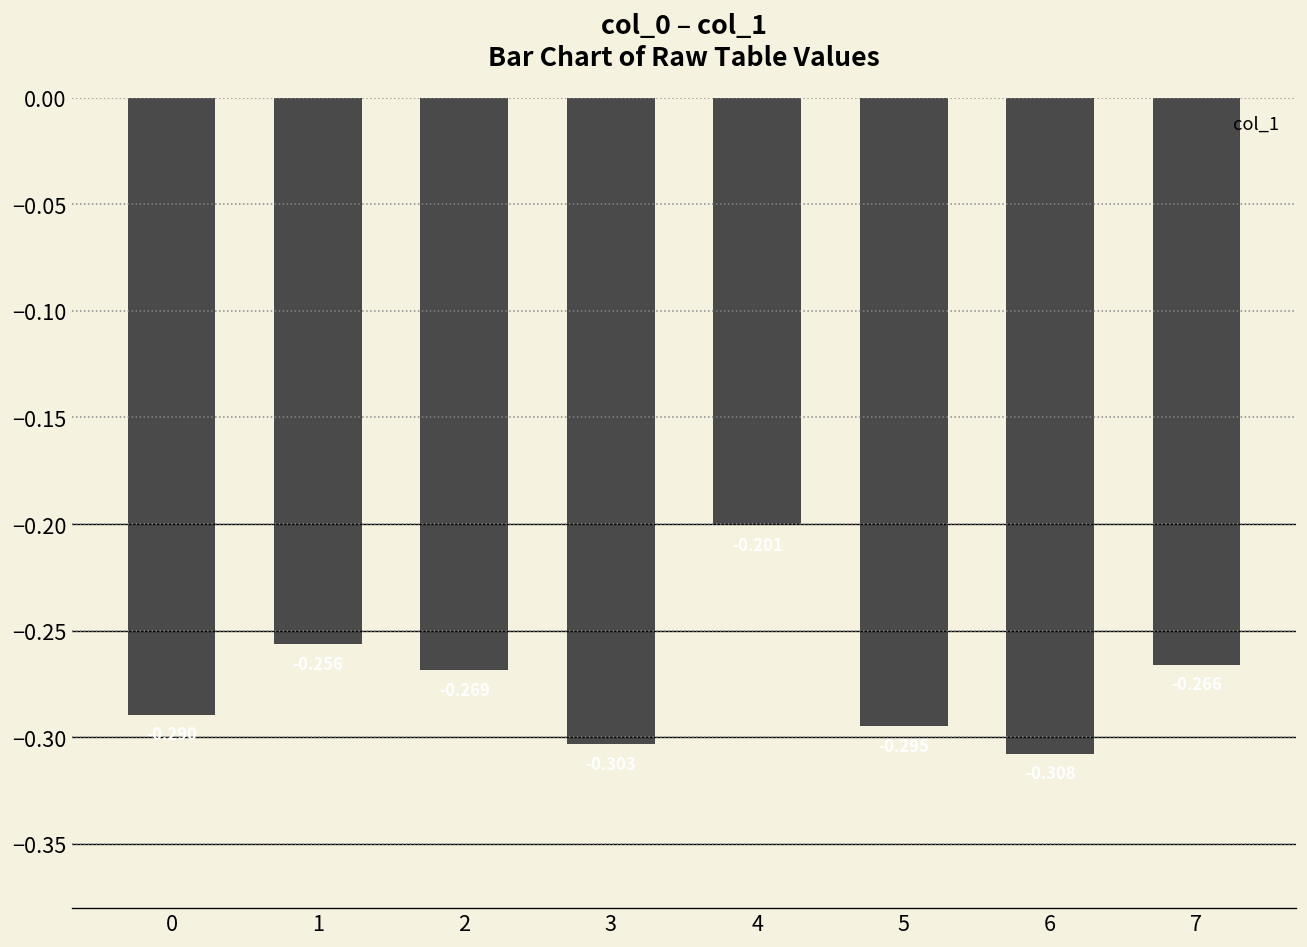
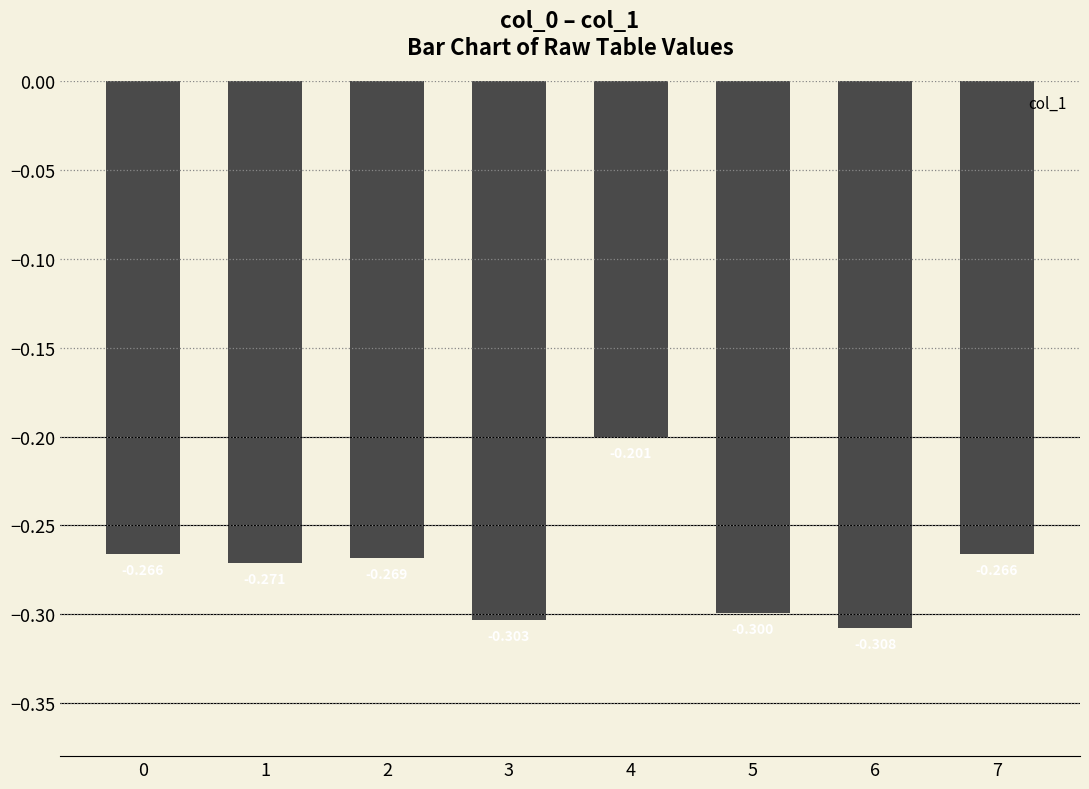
0: -0.290 -> -0.266
1: -0.256 -> -0.271
5: -0.295 -> -0.300
